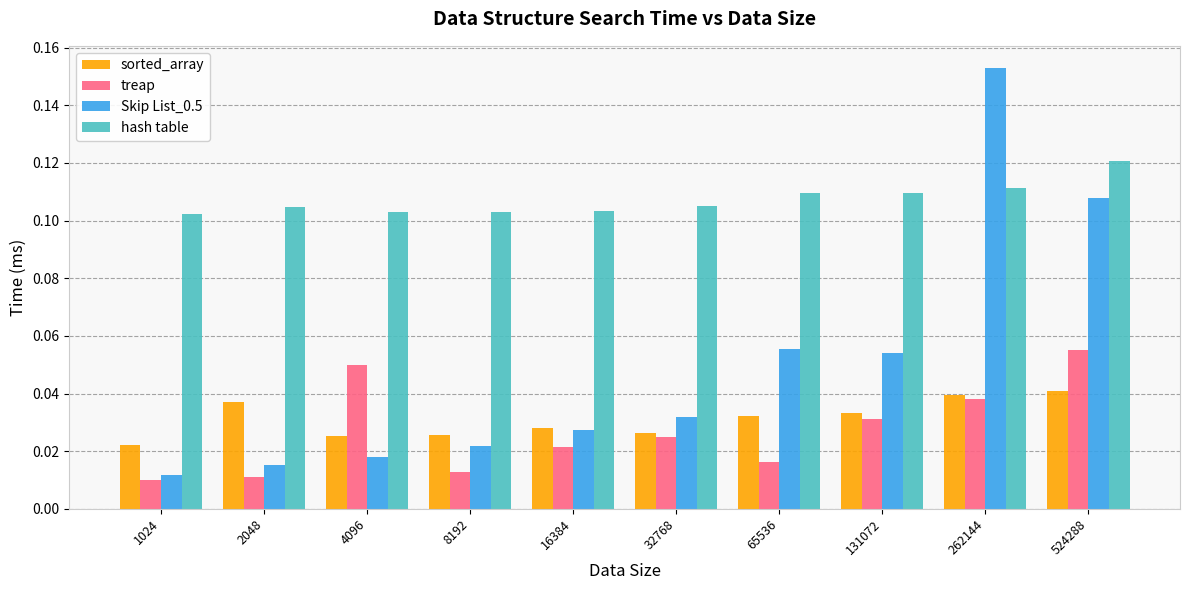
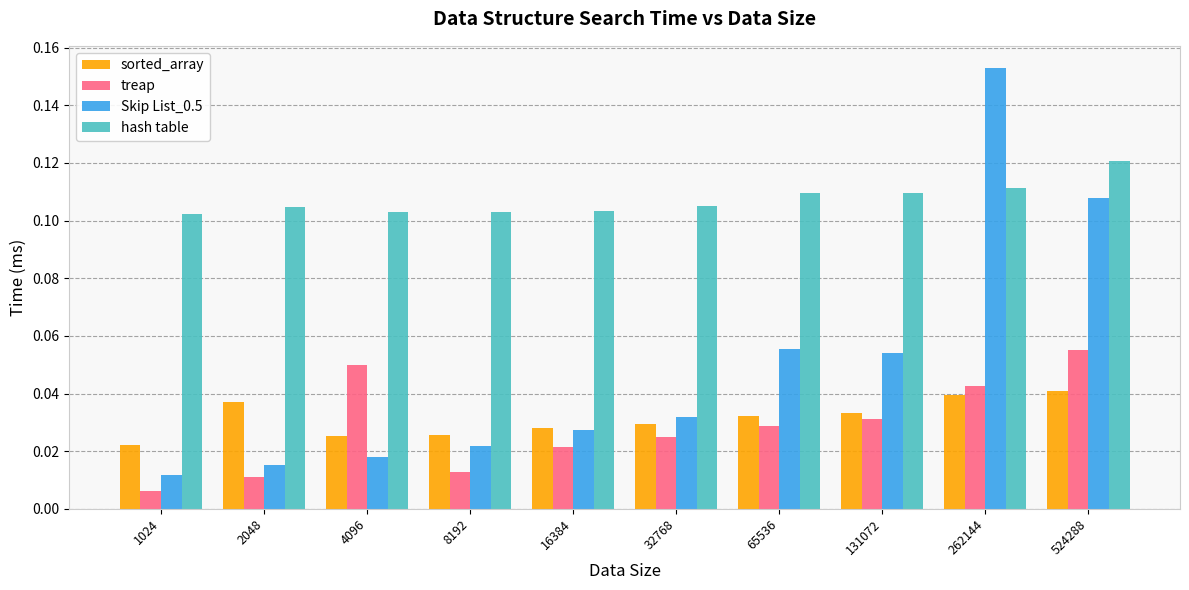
treap, 1024: 0.010 -> 0.006
sorted_array, 32768: 0.026 -> 0.029
treap, 65536: 0.016 -> 0.029
treap, 262144: 0.038 -> 0.042
